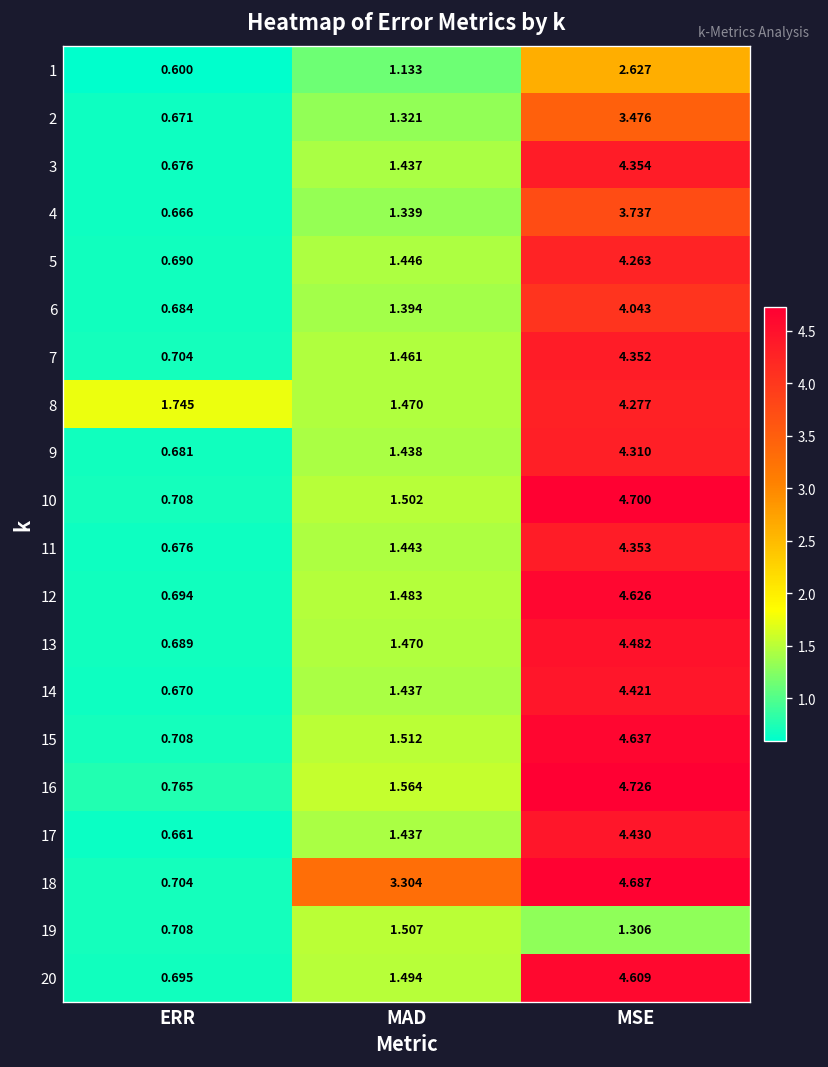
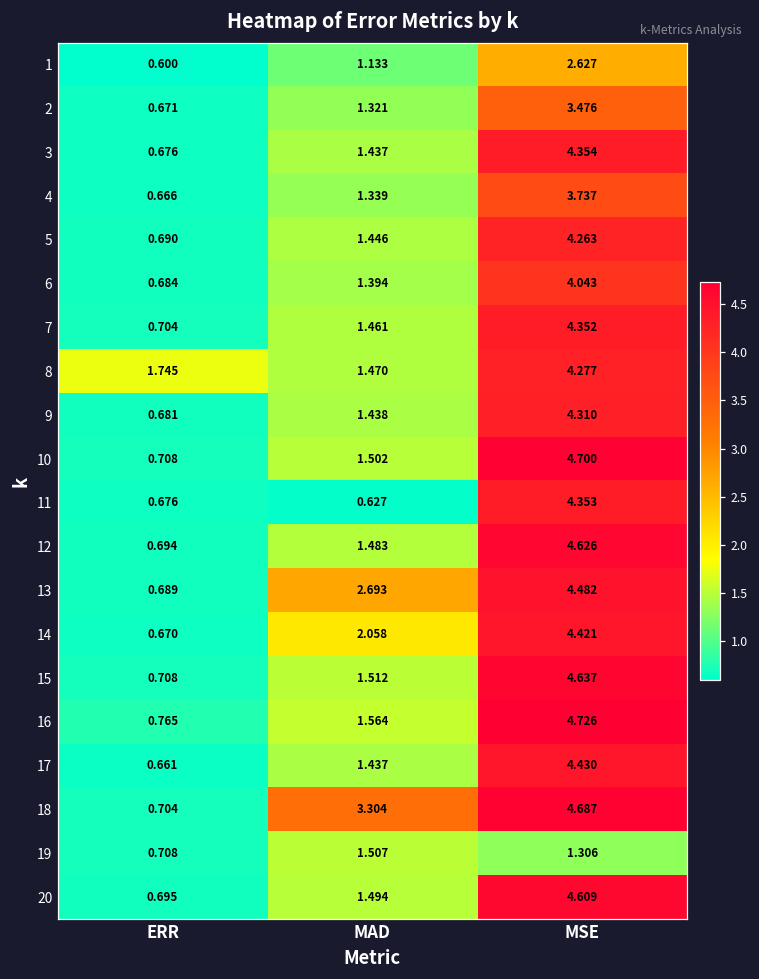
11, MAD: 1.443 -> 0.627
13, MAD: 1.470 -> 2.693
14, MAD: 1.437 -> 2.058
